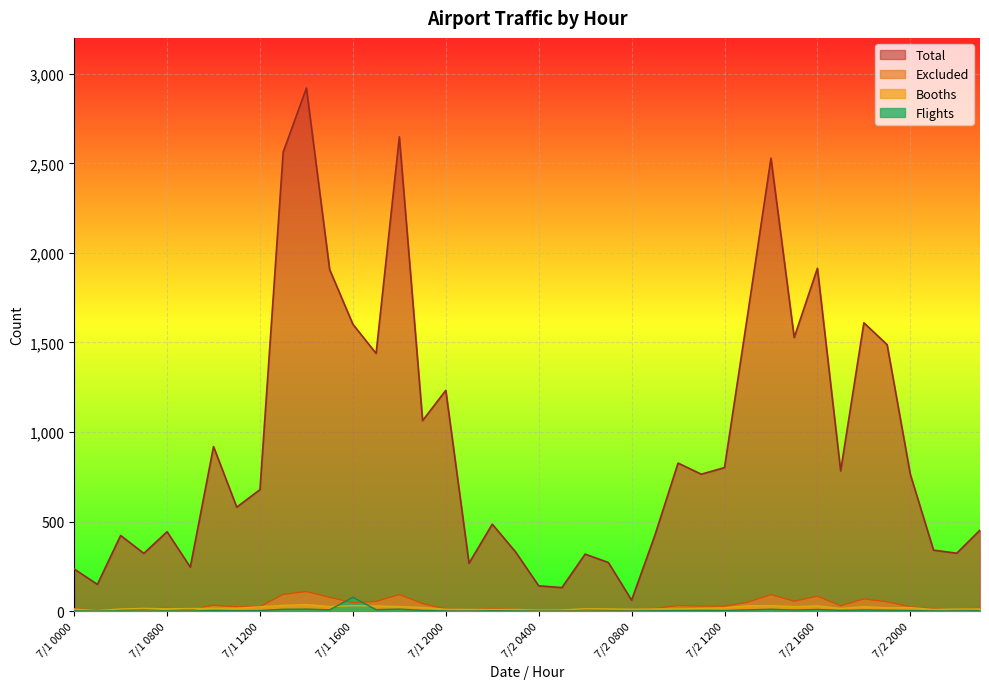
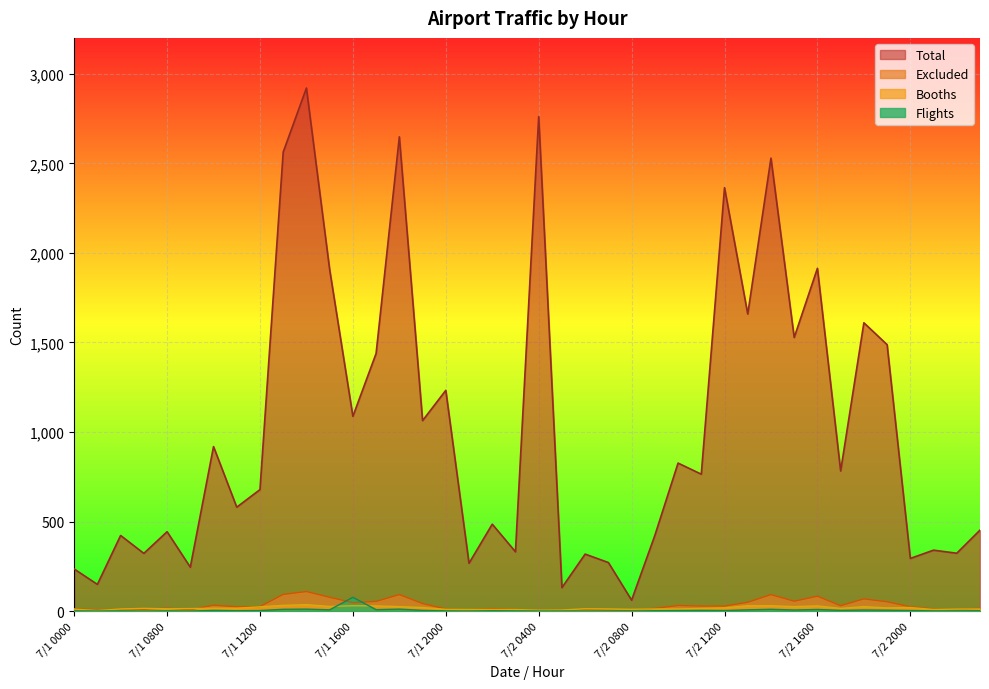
Total, 7/1 1600: 1,600 -> 1,090
Total, 7/2 0400: 140 -> 2,760
Total, 7/2 1200: 800 -> 2,360
Total, 7/2 2000: 760 -> 300
